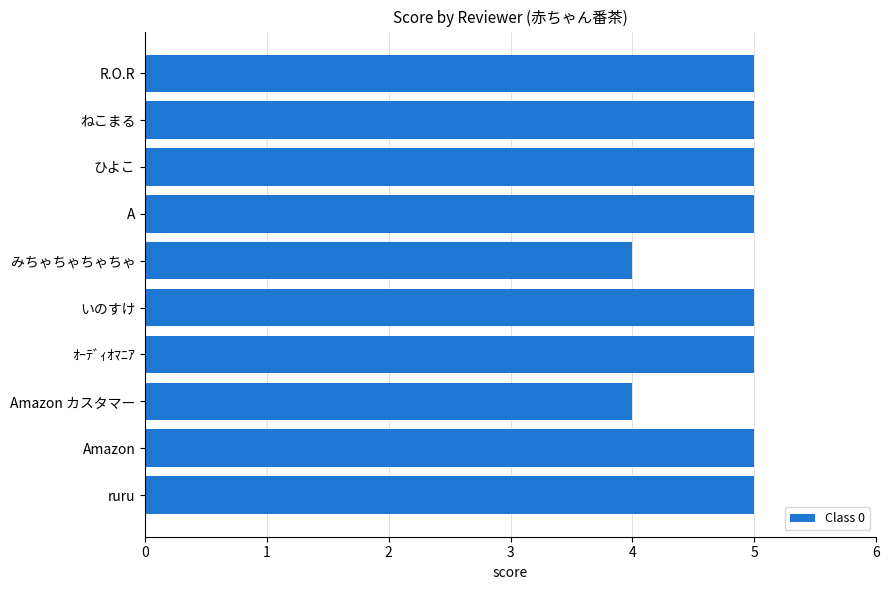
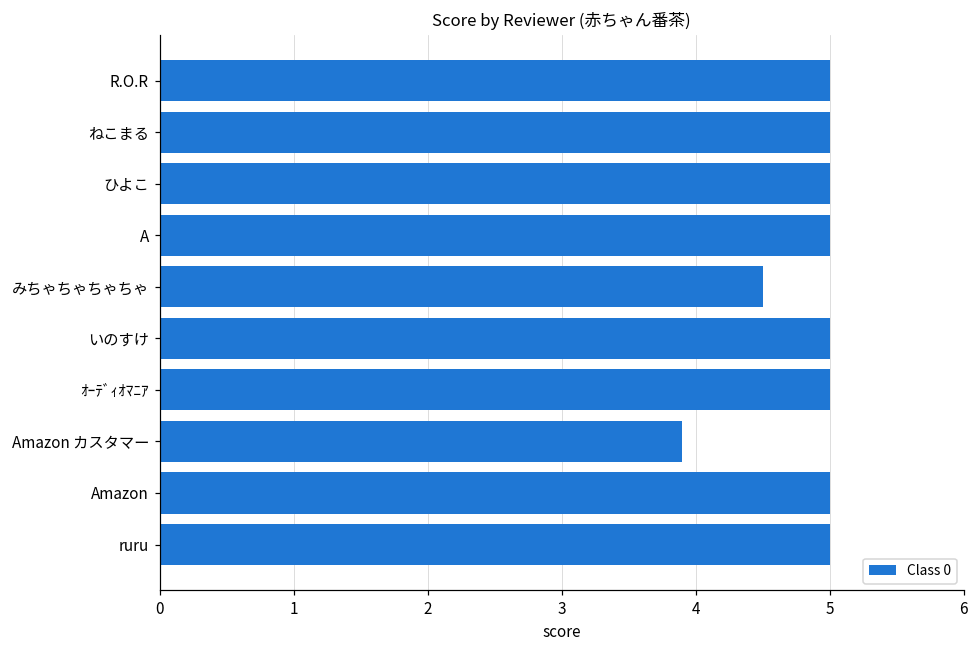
みちゃちゃちゃちゃ: 4.0 -> 4.5
Amazon カスタマー: 4.0 -> 3.9
